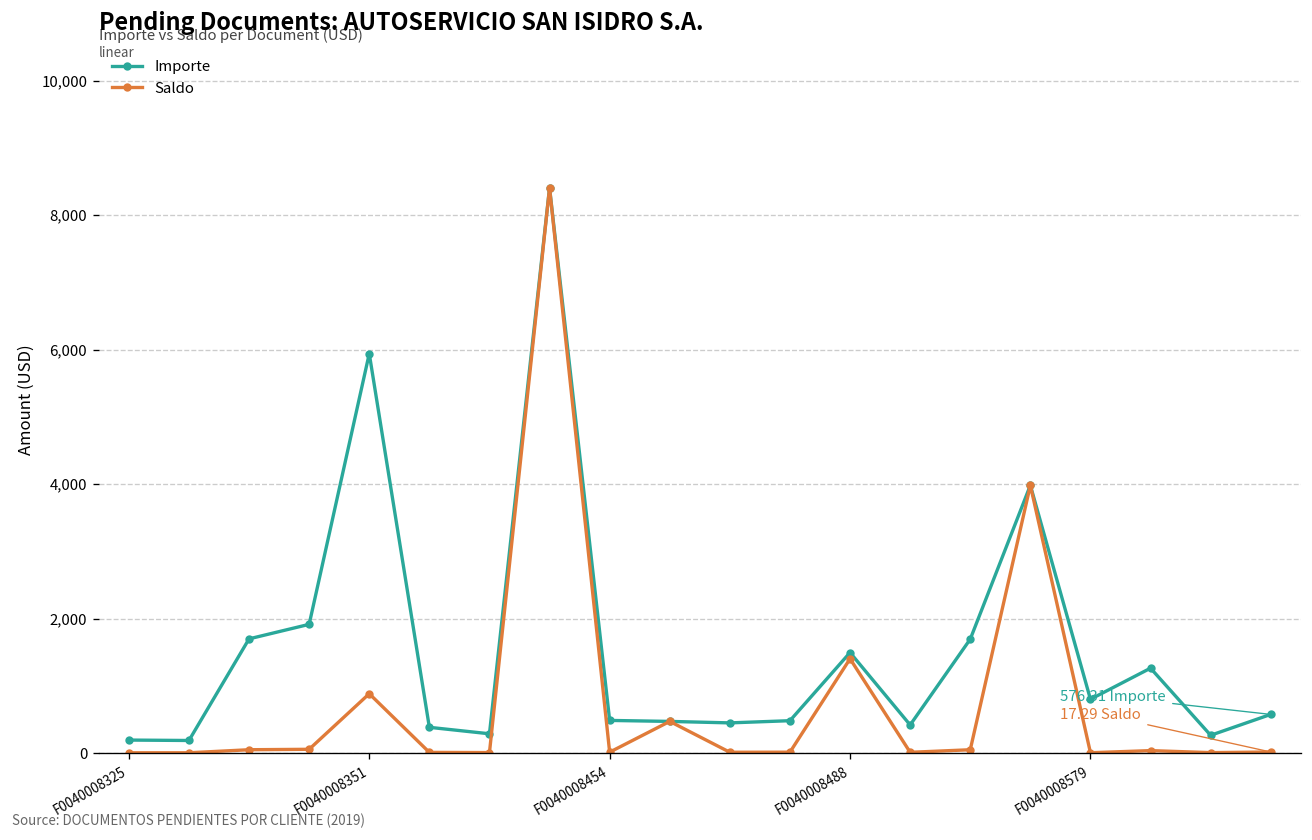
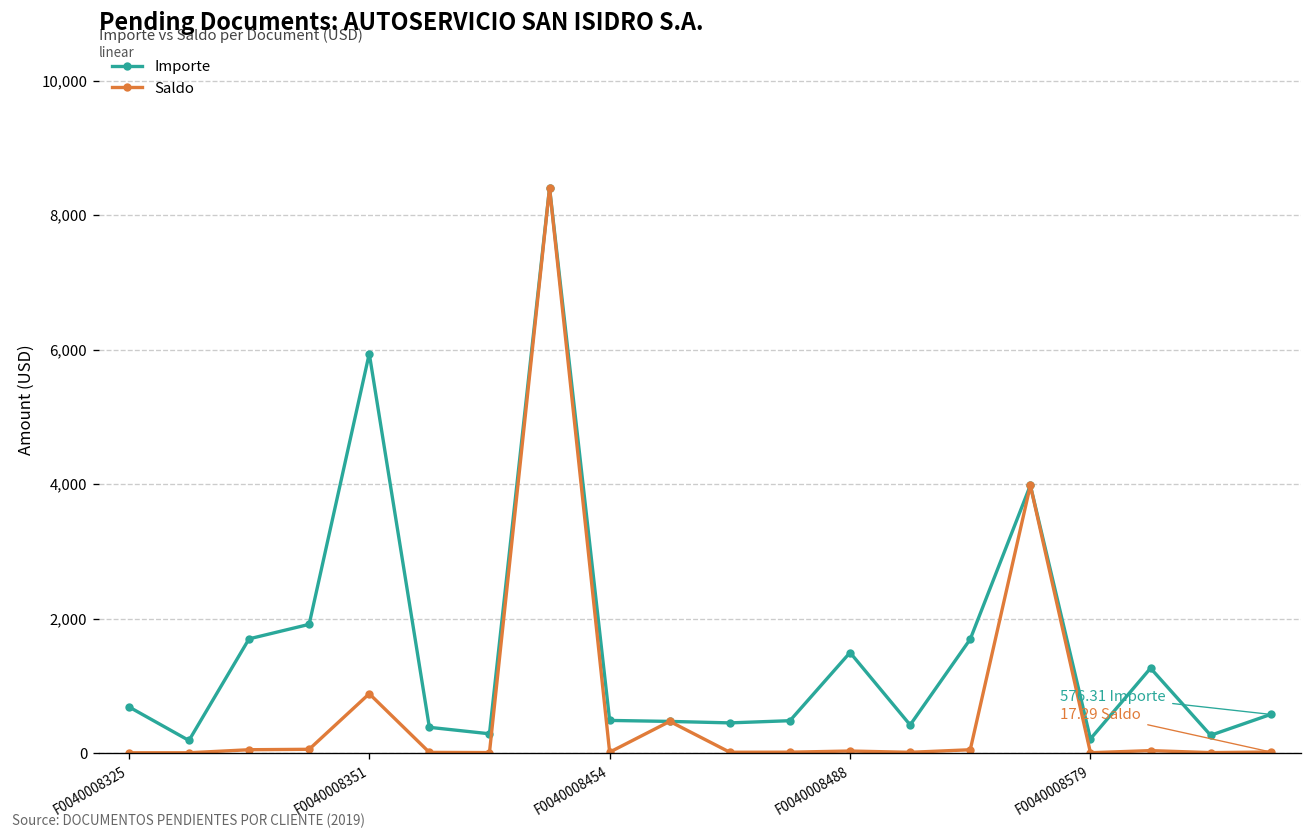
Importe, F0040008325: 200 -> 700
Saldo, F0040008488: 1,400 -> 0
Importe, F0040008579: 800 -> 200
